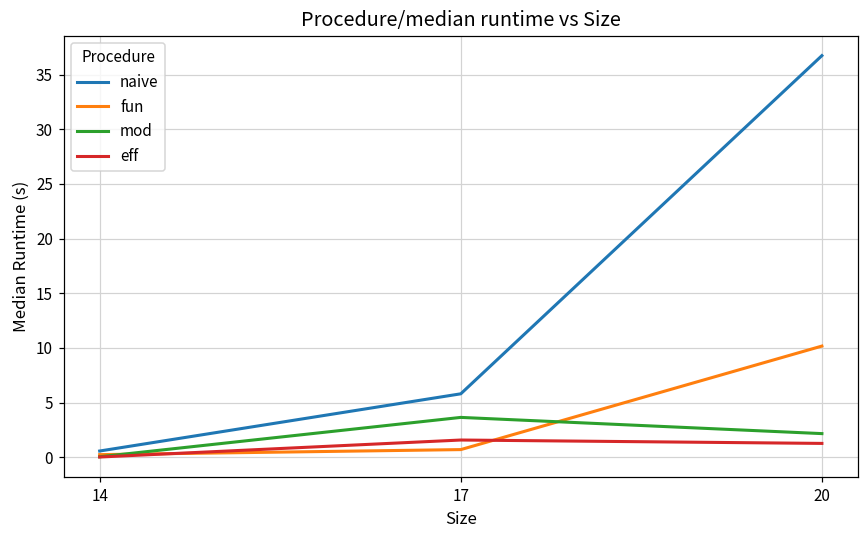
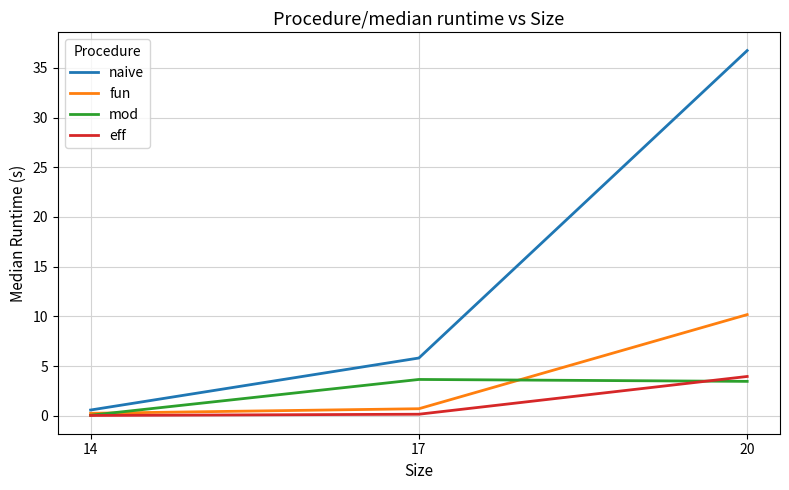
eff, 17: 2 -> 0
mod, 20: 2 -> 3
eff, 20: 1 -> 4
